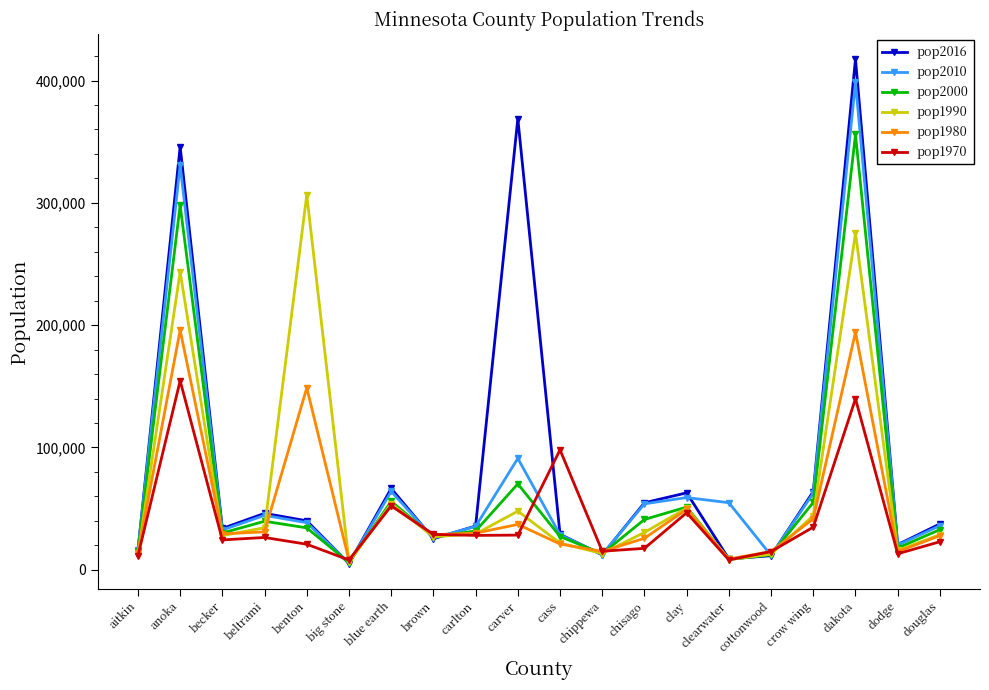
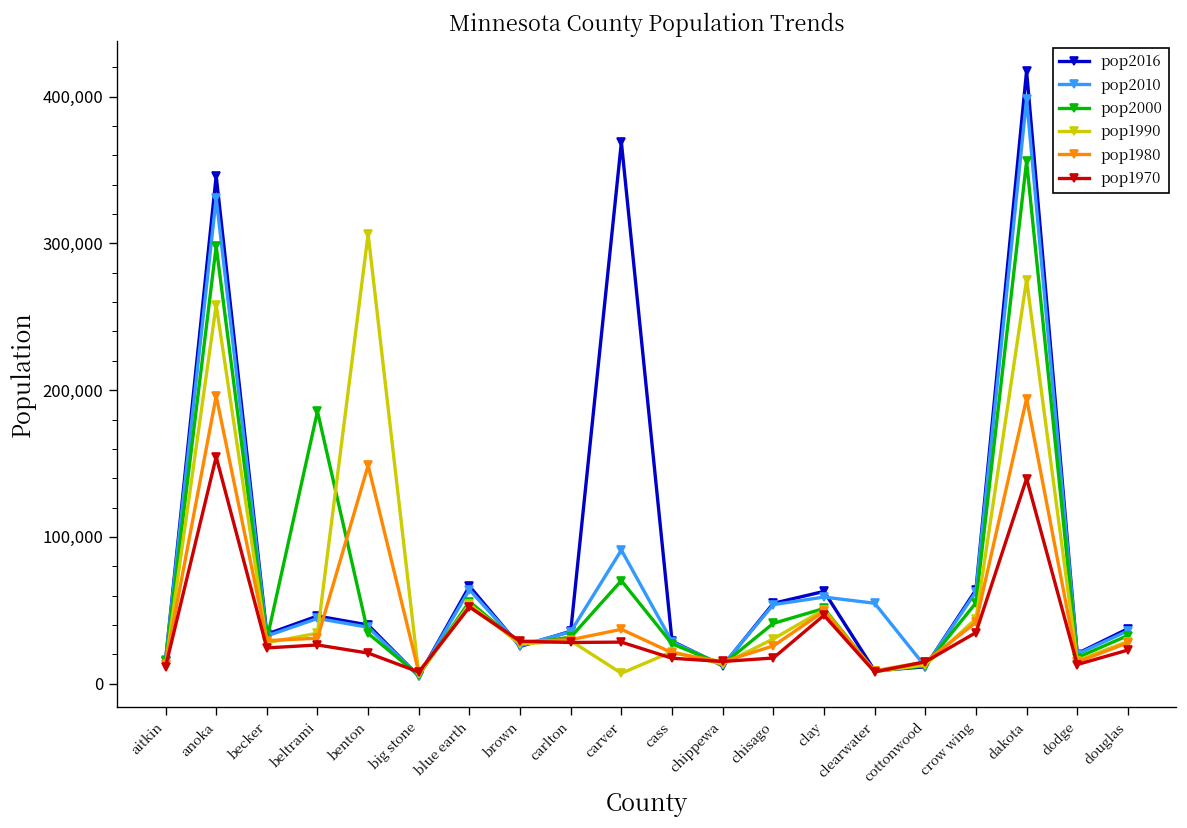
pop1990, anoka: 244,000 -> 258,000
pop2000, beltrami: 40,000 -> 186,000
pop1990, carver: 48,000 -> 7,000
pop1970, cass: 98,000 -> 17,000
